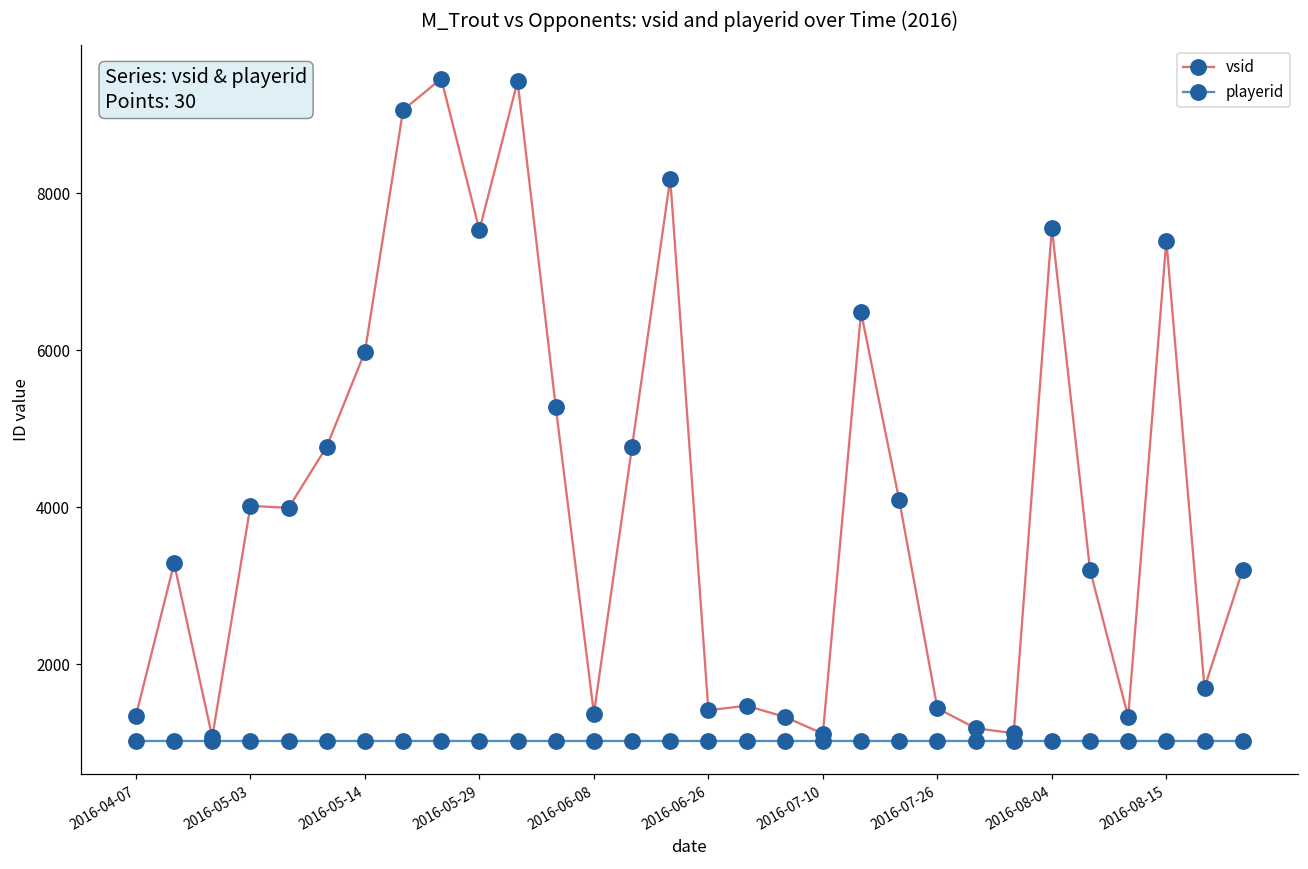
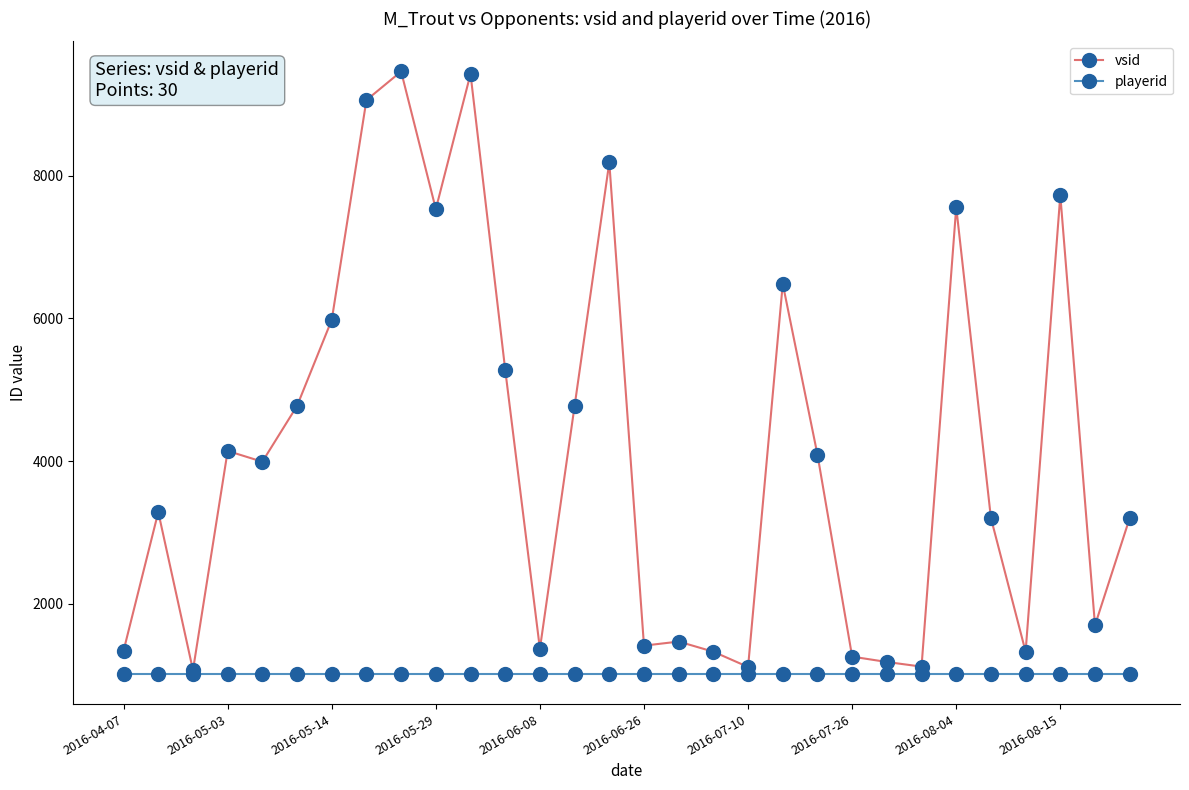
vsid, 2016-05-03: 4000 -> 4100
vsid, 2016-07-26: 1400 -> 1300
vsid, 2016-08-15: 7400 -> 7700
